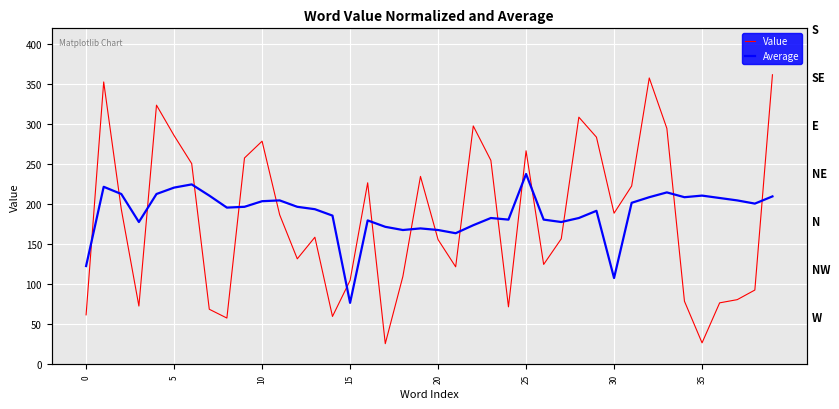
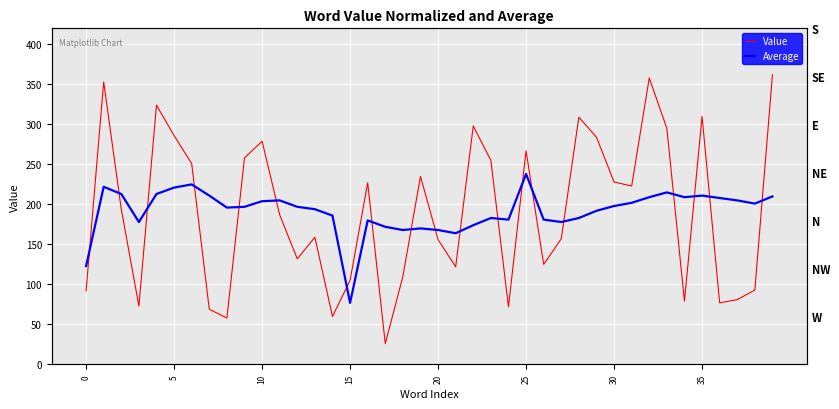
Value, 0: 60 -> 90
Value, 30: 190 -> 230
Average, 30: 110 -> 200
Value, 35: 30 -> 310
